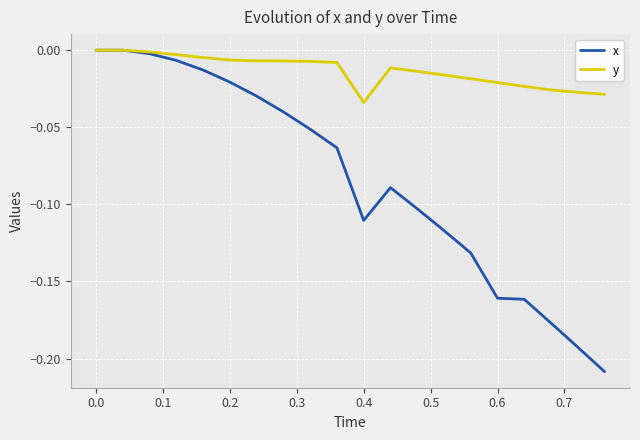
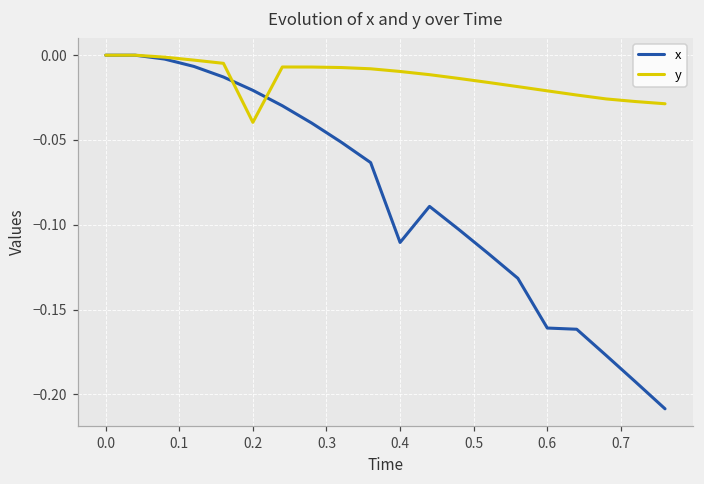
y, 0.2: -0.006 -> -0.040
y, 0.4: -0.034 -> -0.010
